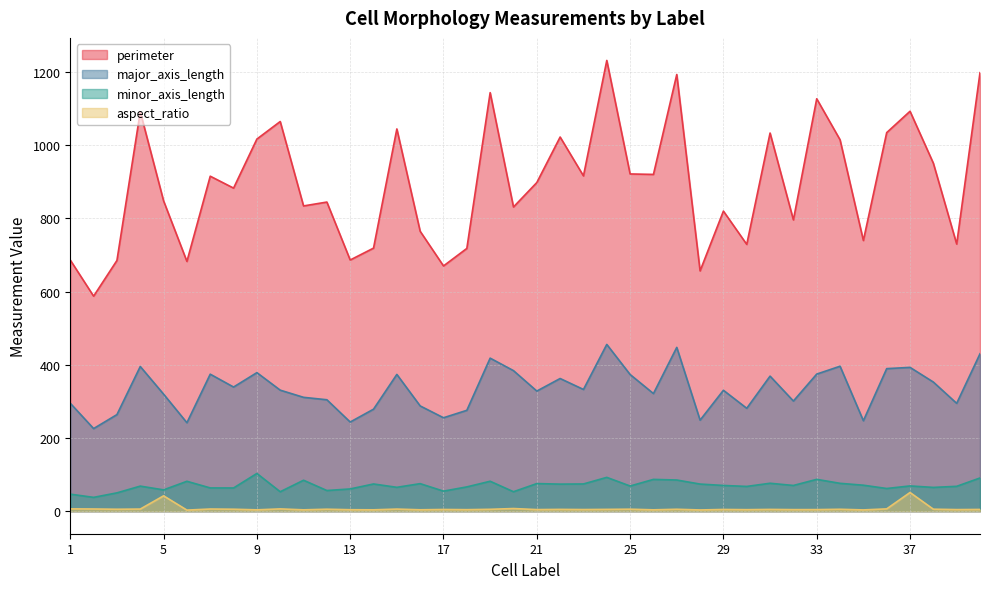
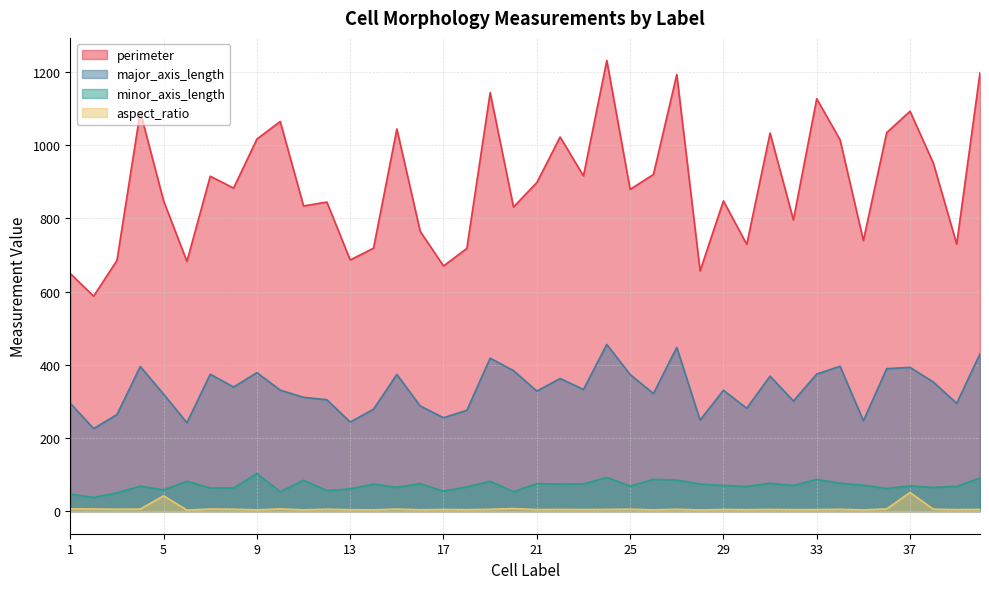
perimeter, 1: 690 -> 650
perimeter, 25: 920 -> 880
perimeter, 29: 820 -> 850
